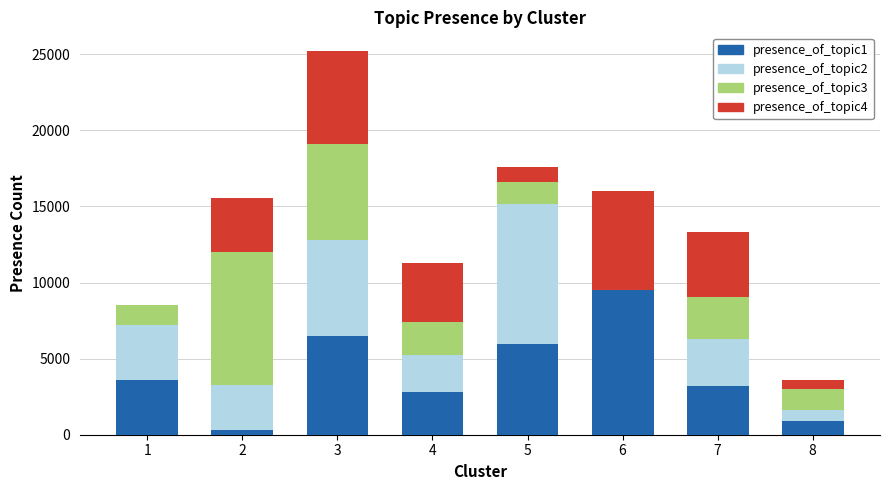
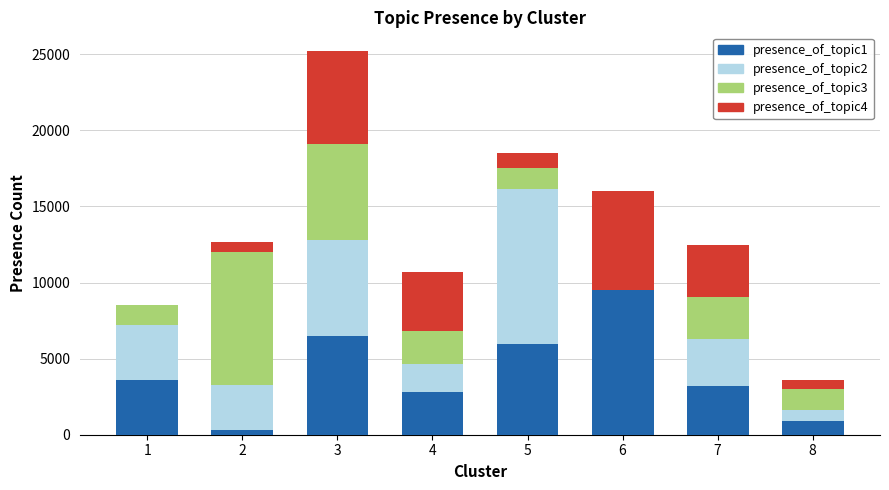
presence_of_topic4, 2: 3600 -> 700
presence_of_topic2, 4: 2400 -> 1800
presence_of_topic2, 5: 9200 -> 10200
presence_of_topic4, 7: 4200 -> 3400
